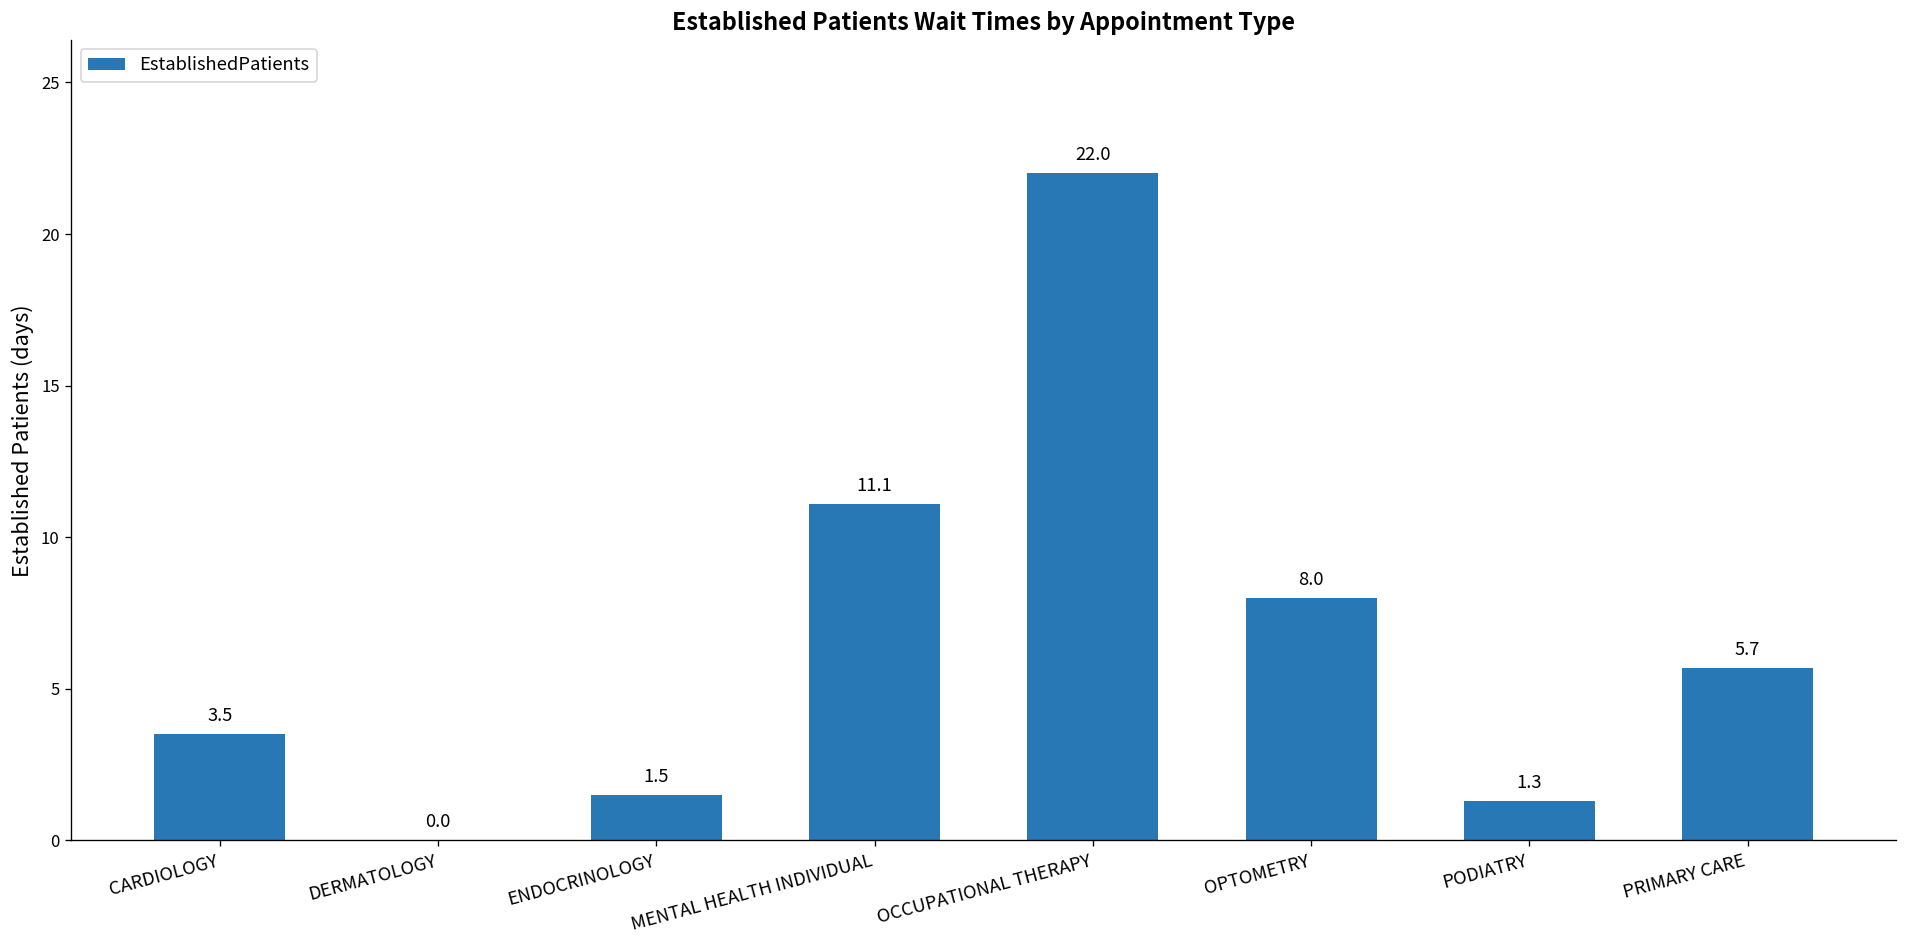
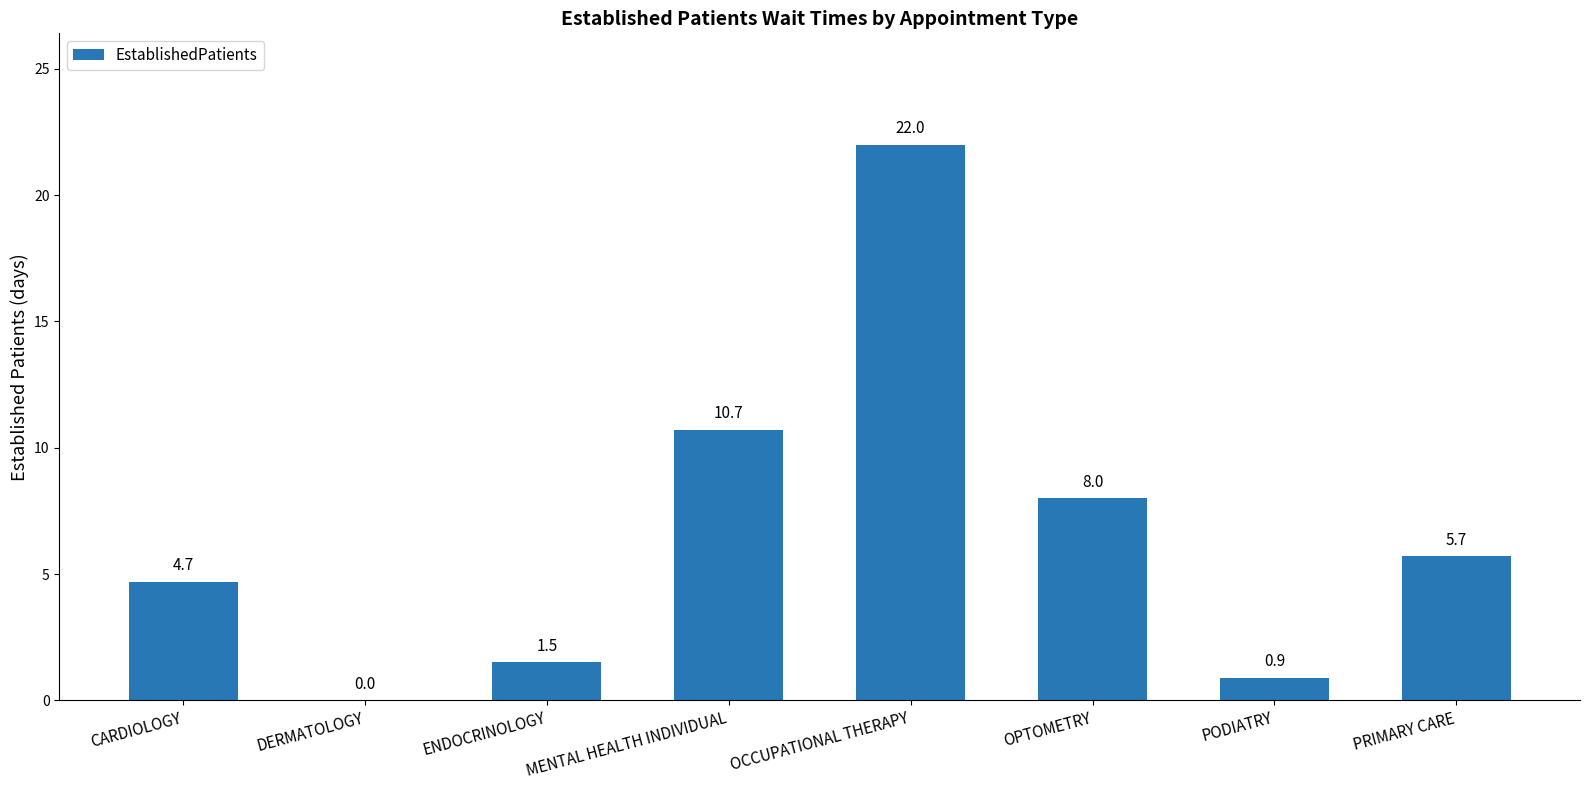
CARDIOLOGY: 3.5 -> 4.7
MENTAL HEALTH INDIVIDUAL: 11.1 -> 10.7
PODIATRY: 1.3 -> 0.9
